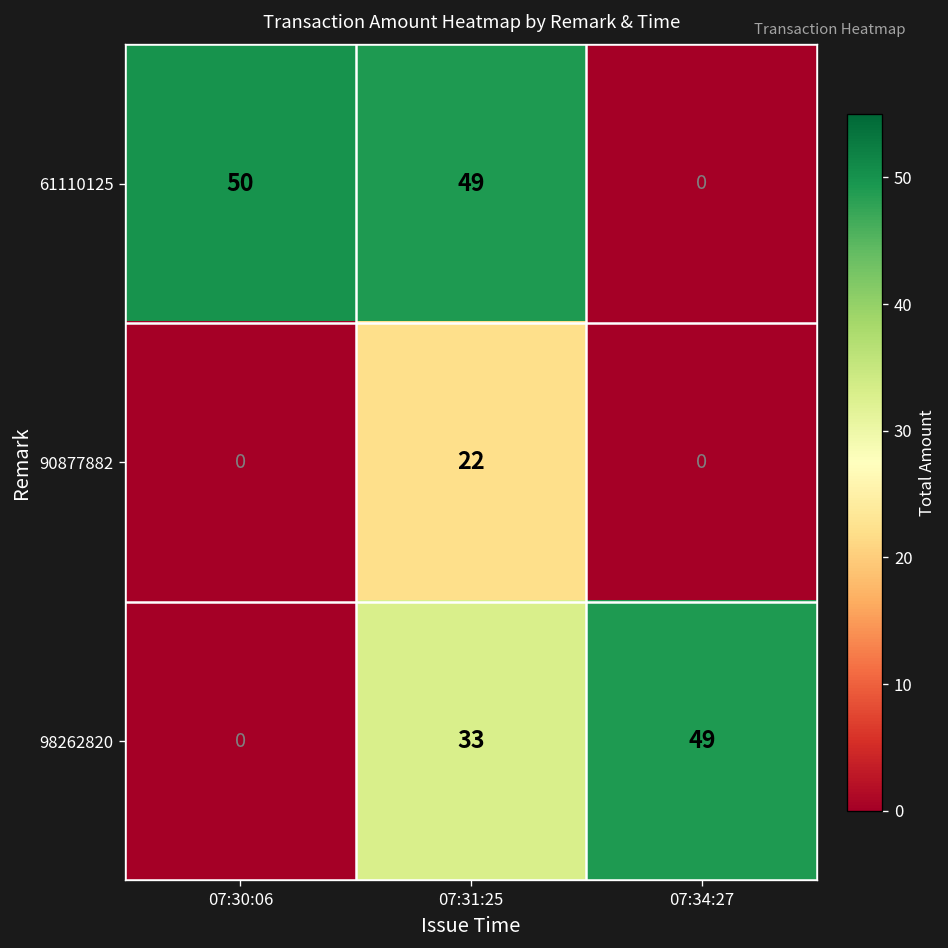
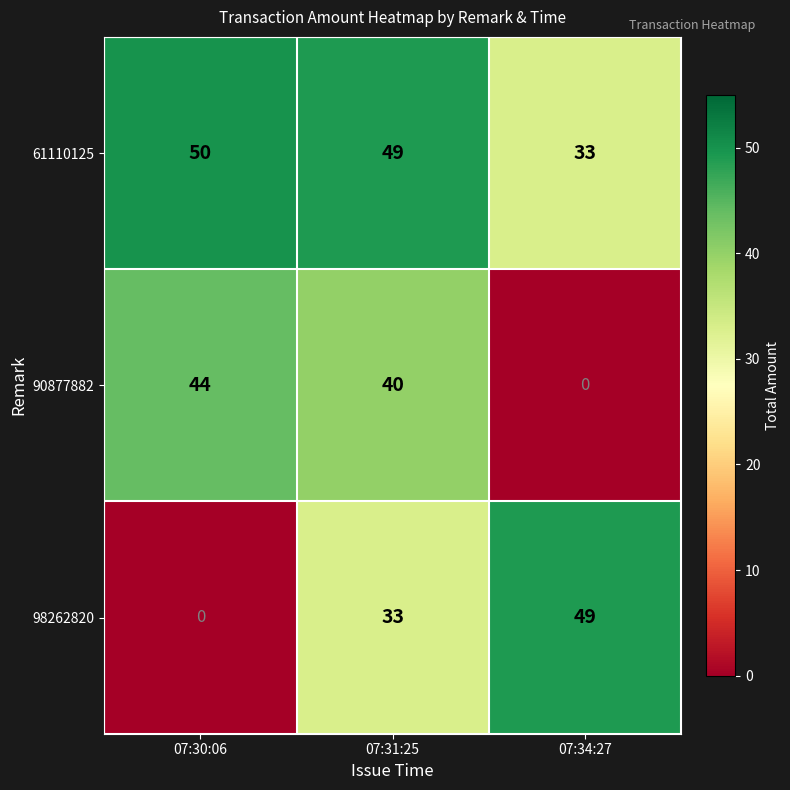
61110125, 07:34:27: 0 -> 33
90877882, 07:30:06: 0 -> 44
90877882, 07:31:25: 22 -> 40
